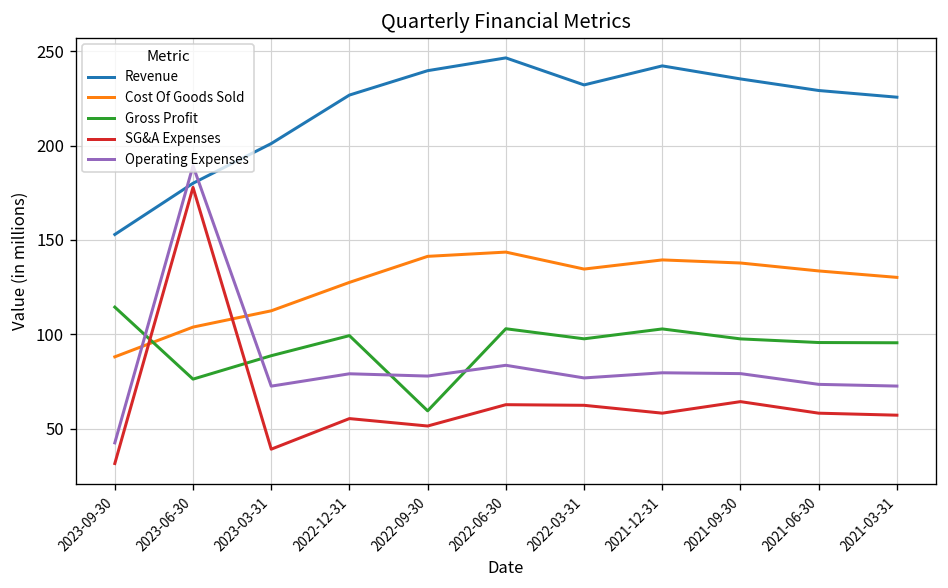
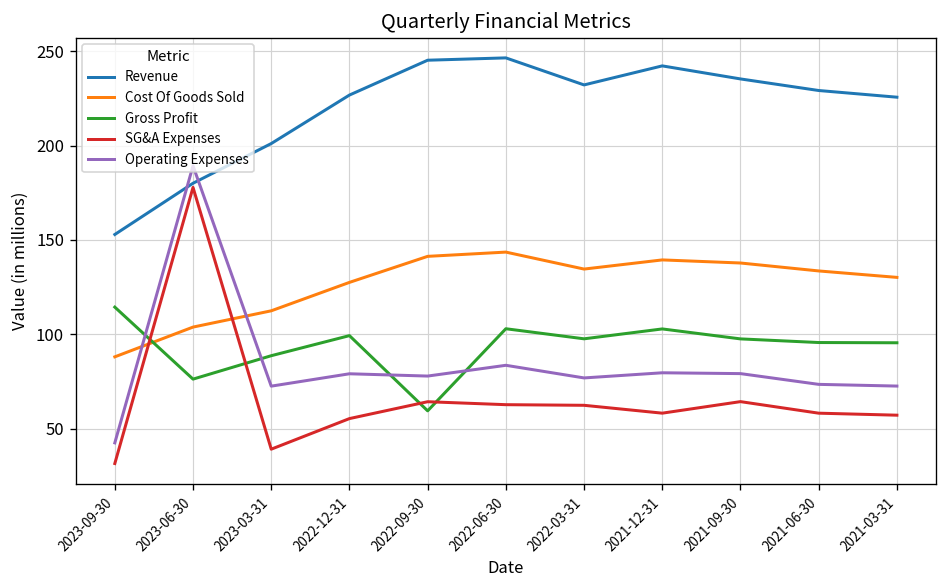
Revenue, 2022-09-30: 240 -> 245
SG&A Expenses, 2022-09-30: 51 -> 64
